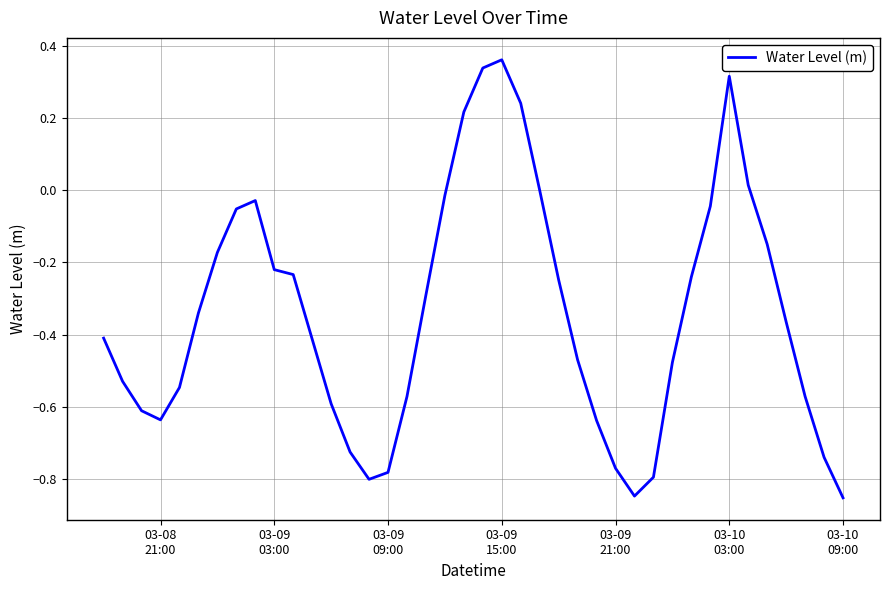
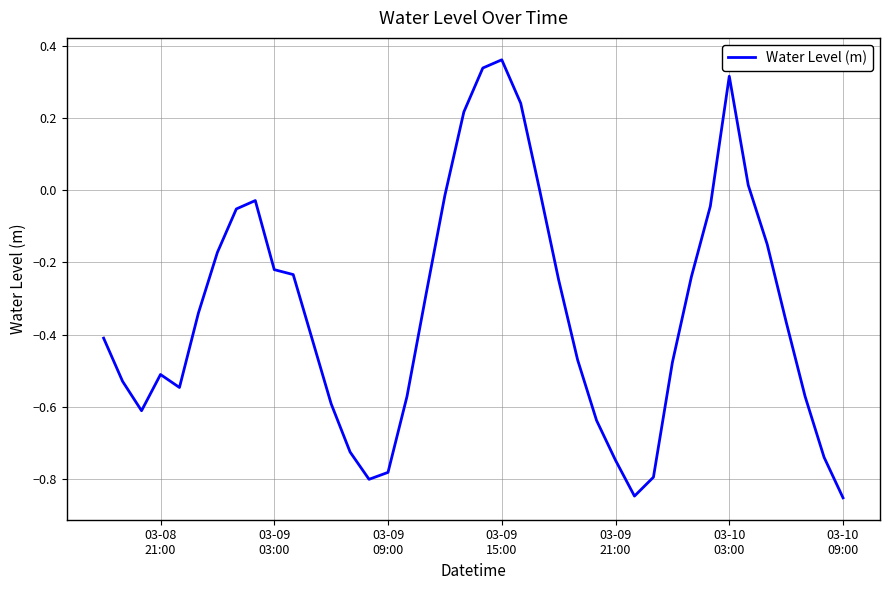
03-08 21:00: -0.64 -> -0.51
03-09 21:00: -0.77 -> -0.75
